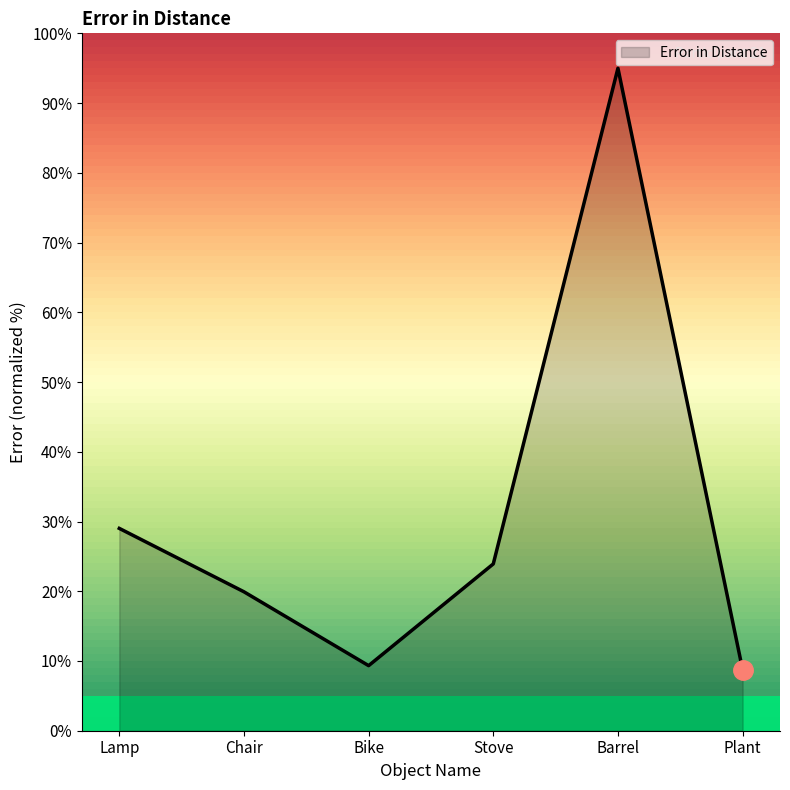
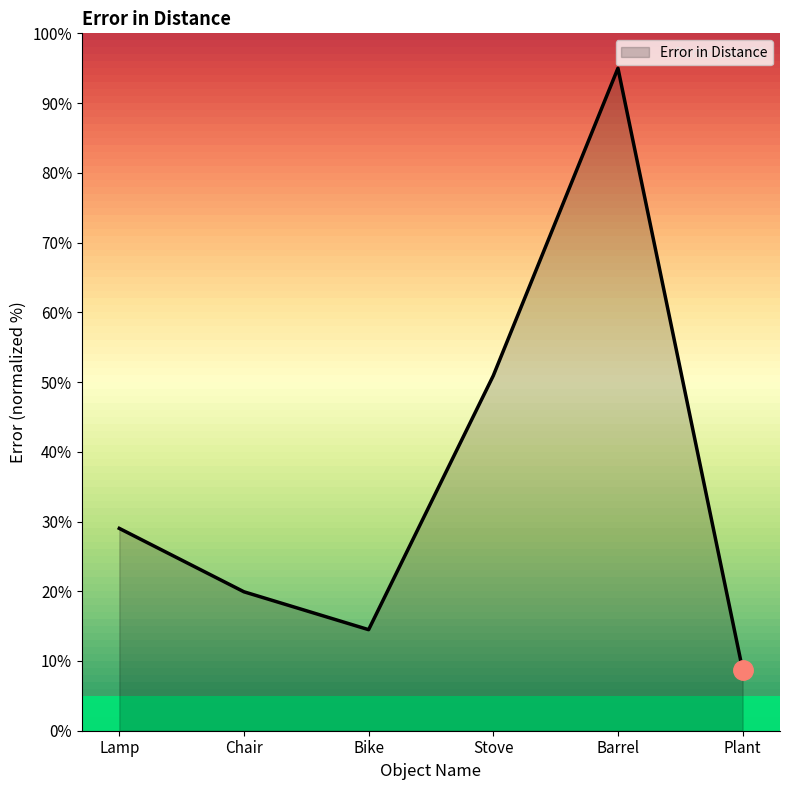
Error in Distance, Bike: 9% -> 14%
Error in Distance, Stove: 24% -> 51%
